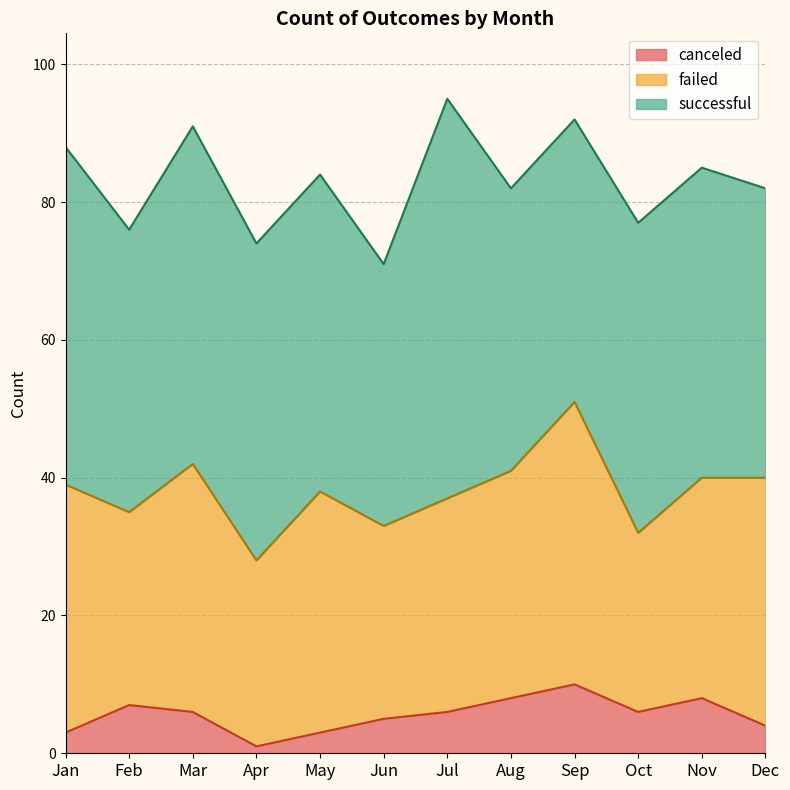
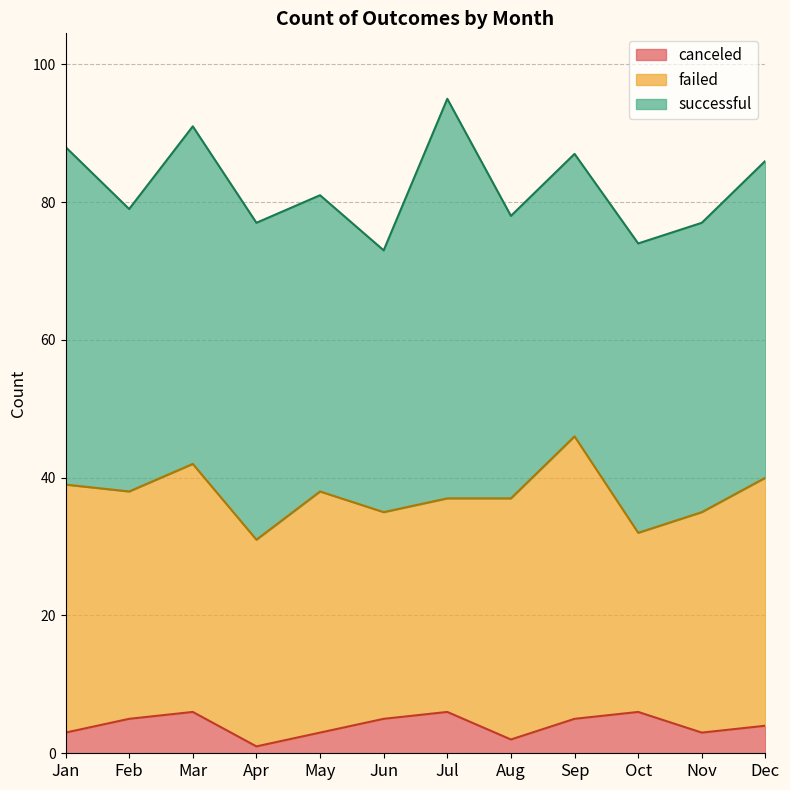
canceled, Feb: 7 -> 5
failed, Feb: 28 -> 33
failed, Apr: 27 -> 30
successful, May: 46 -> 43
failed, Jun: 28 -> 30
canceled, Aug: 8 -> 2
failed, Aug: 33 -> 35
canceled, Sep: 10 -> 5
successful, Oct: 45 -> 42
canceled, Nov: 8 -> 3
successful, Nov: 45 -> 42
successful, Dec: 42 -> 46
